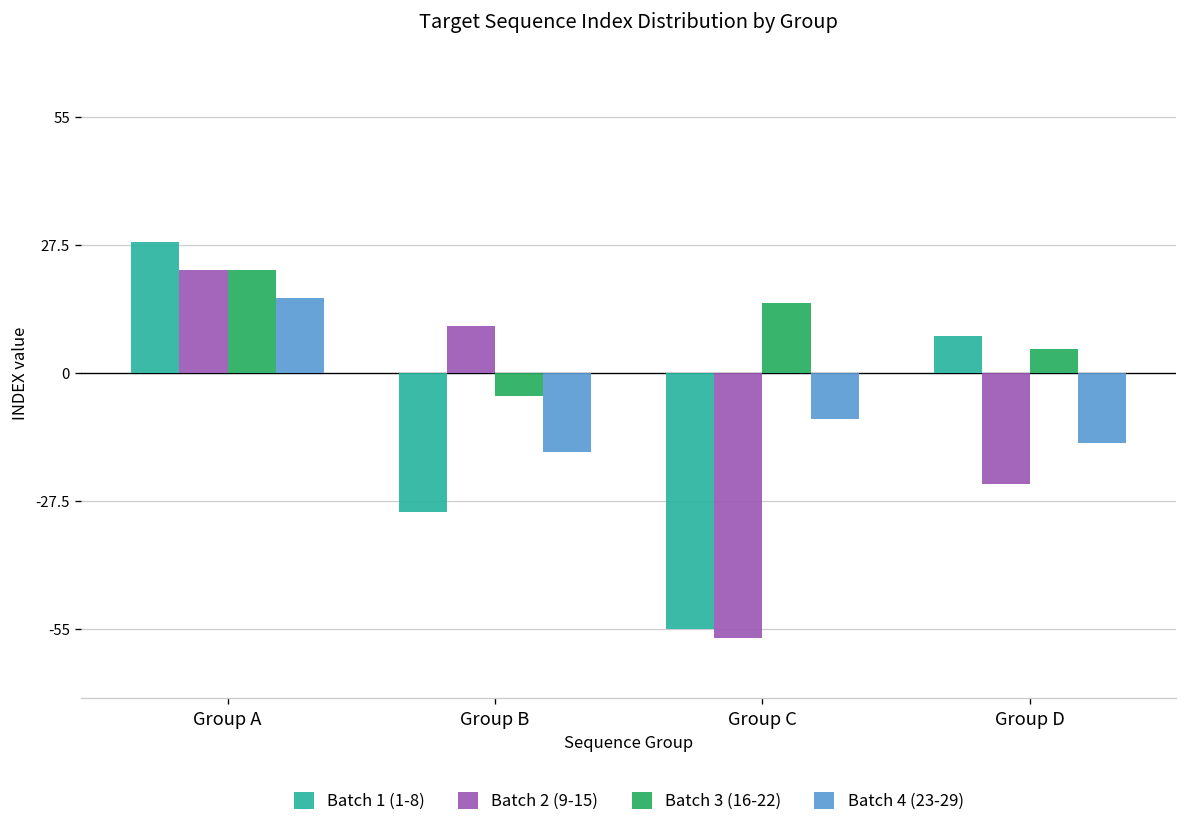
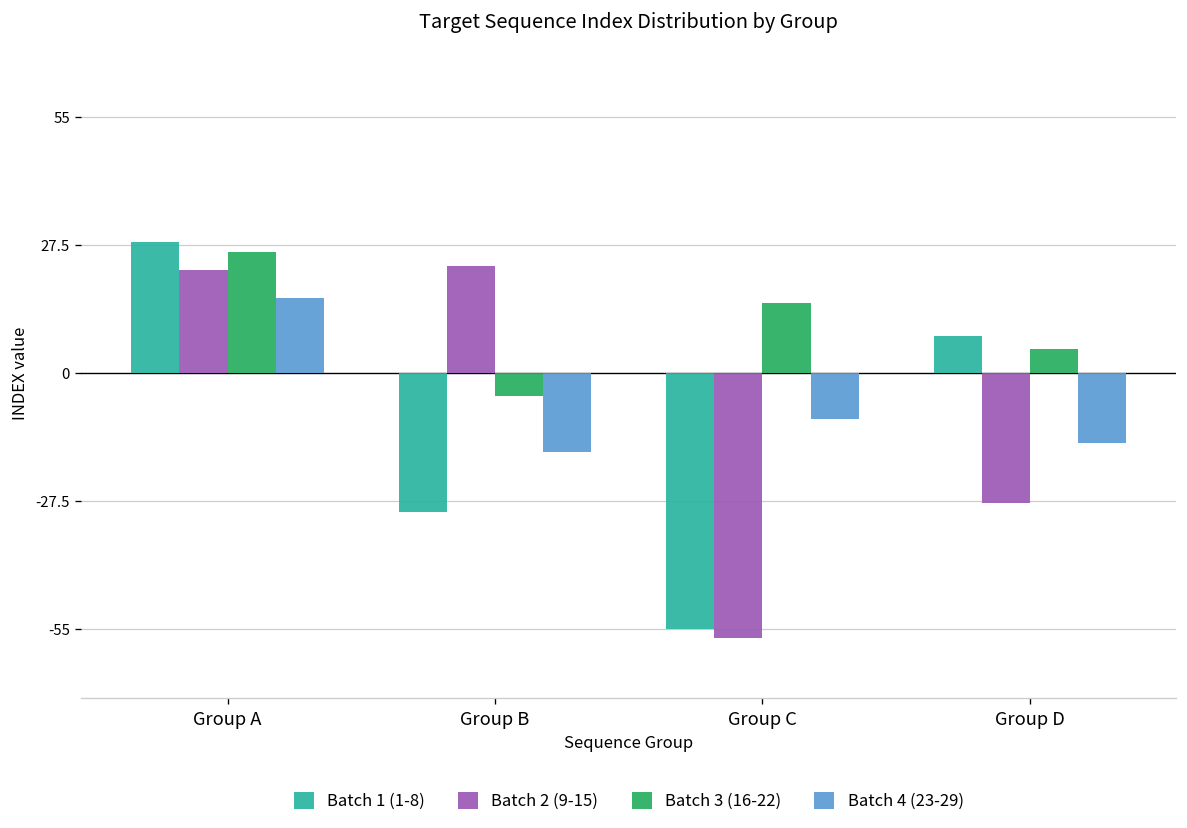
Batch 3 (16-22), Group A: 22 -> 26
Batch 2 (9-15), Group B: 10 -> 23
Batch 2 (9-15), Group D: -24 -> -28
